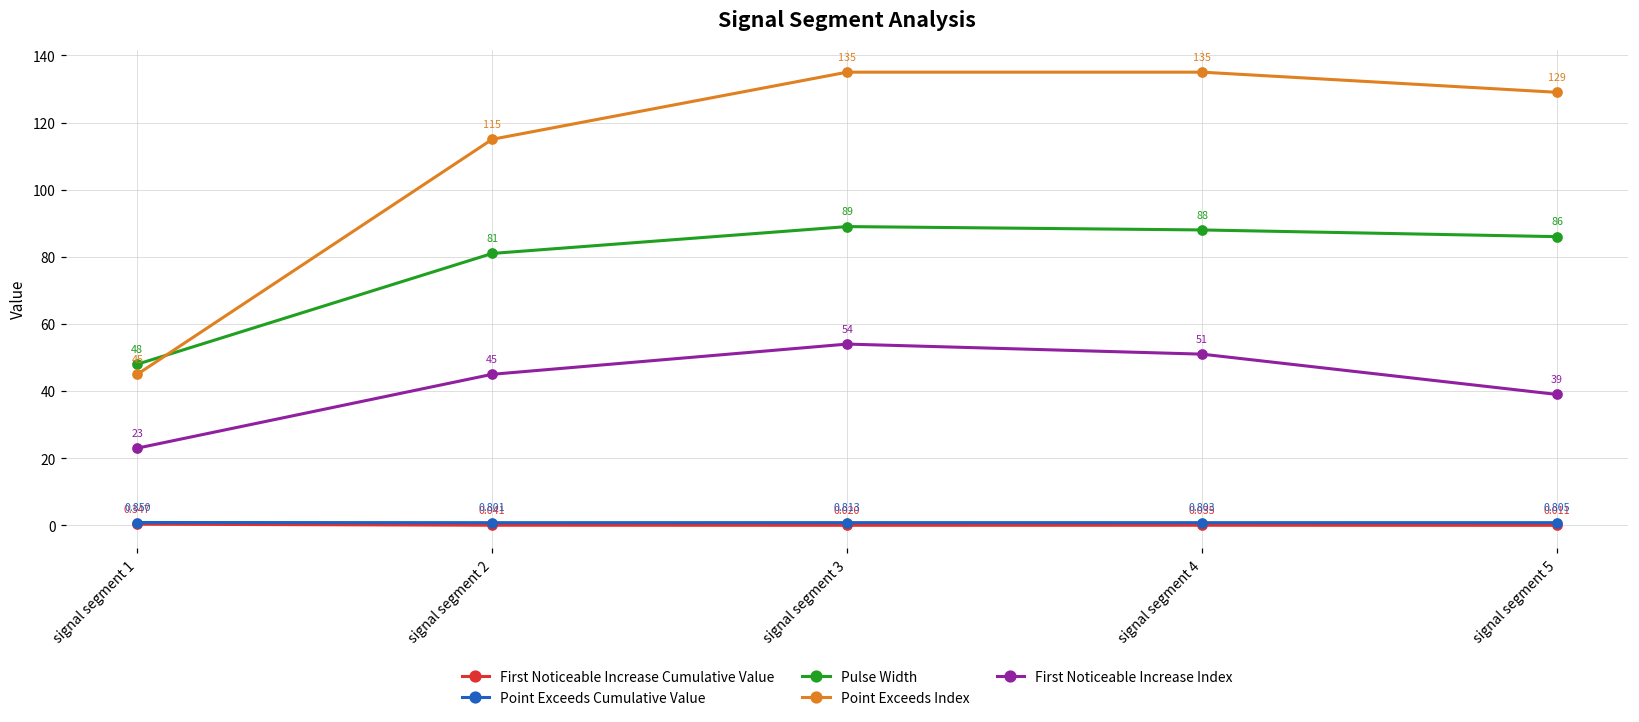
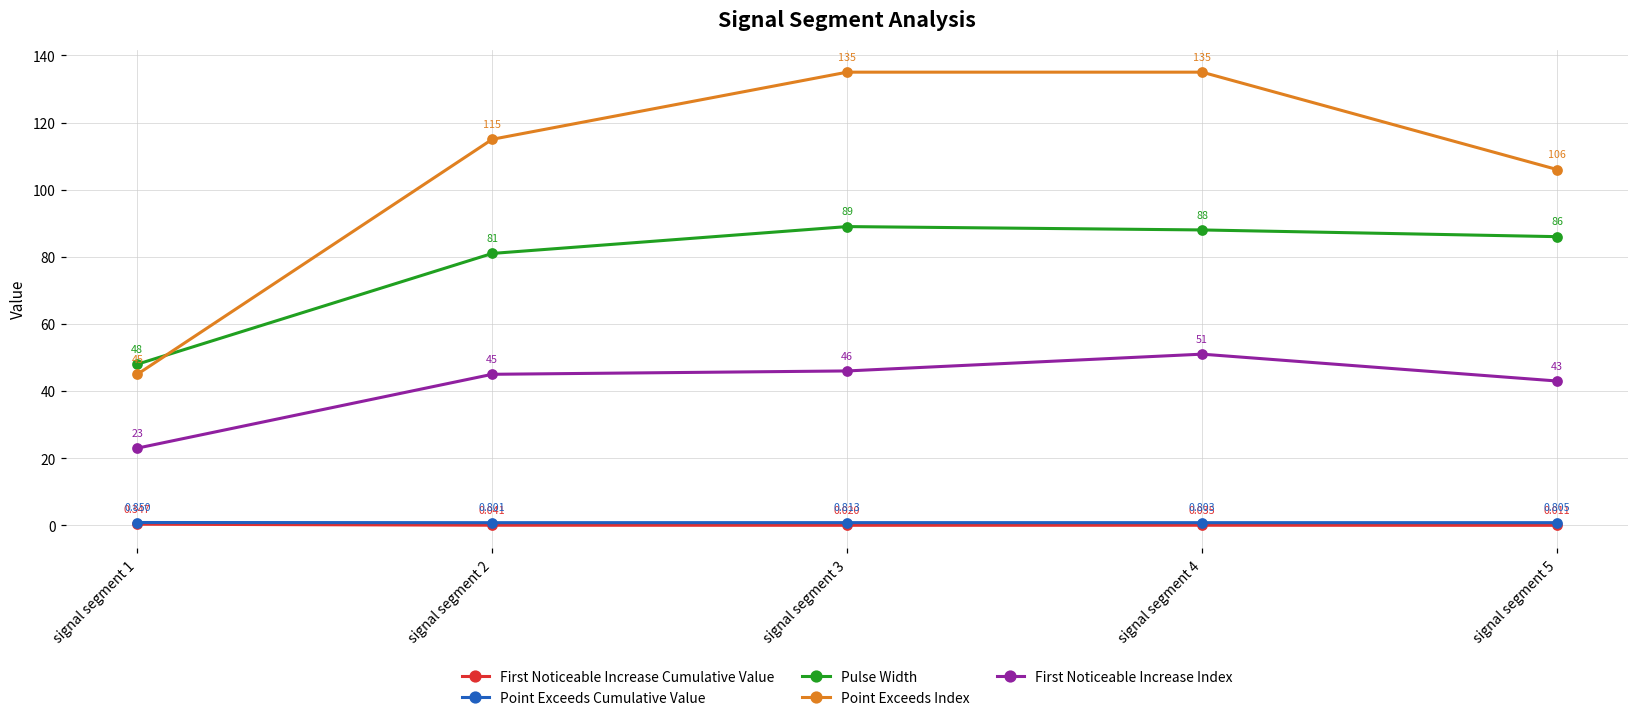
First Noticeable Increase Index, signal segment 3: 54 -> 46
Point Exceeds Index, signal segment 5: 129 -> 106
First Noticeable Increase Index, signal segment 5: 39 -> 43
